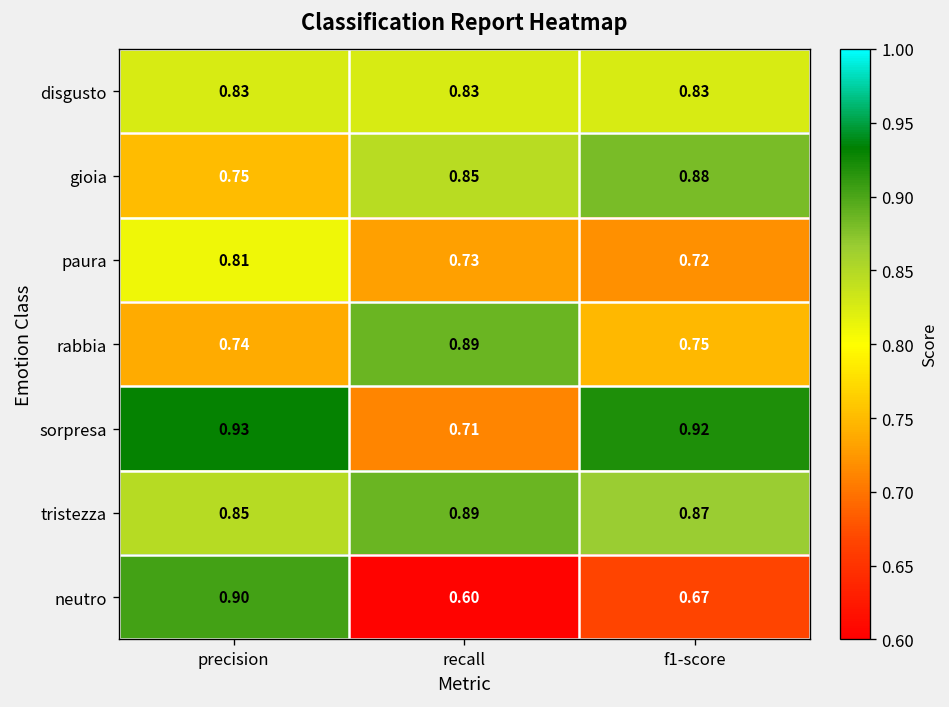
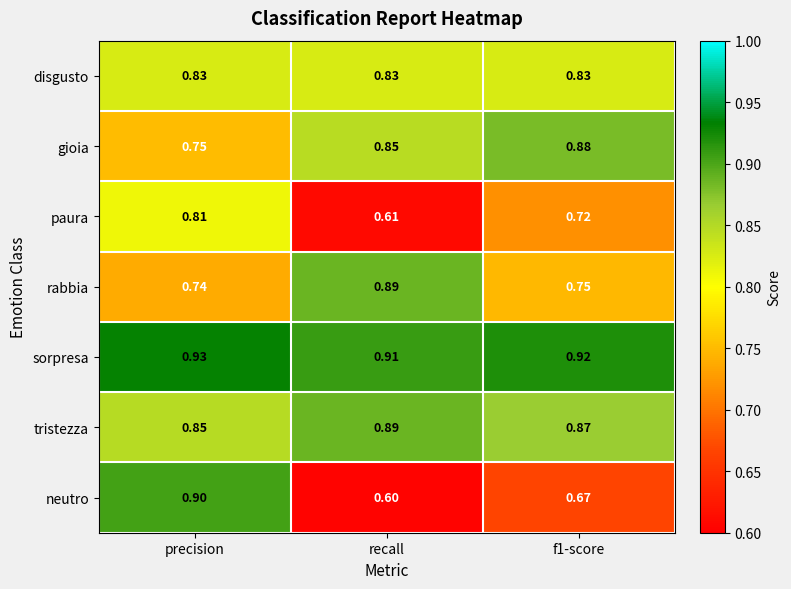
paura, recall: 0.73 -> 0.61
sorpresa, recall: 0.71 -> 0.91
